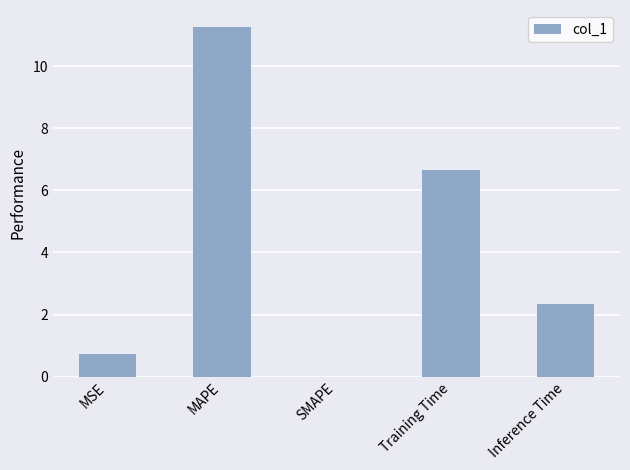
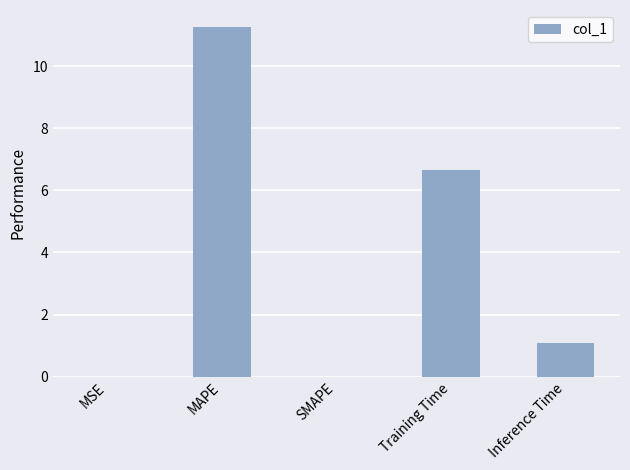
MSE: 0.7 -> 0.0
Inference Time: 2.3 -> 1.1
